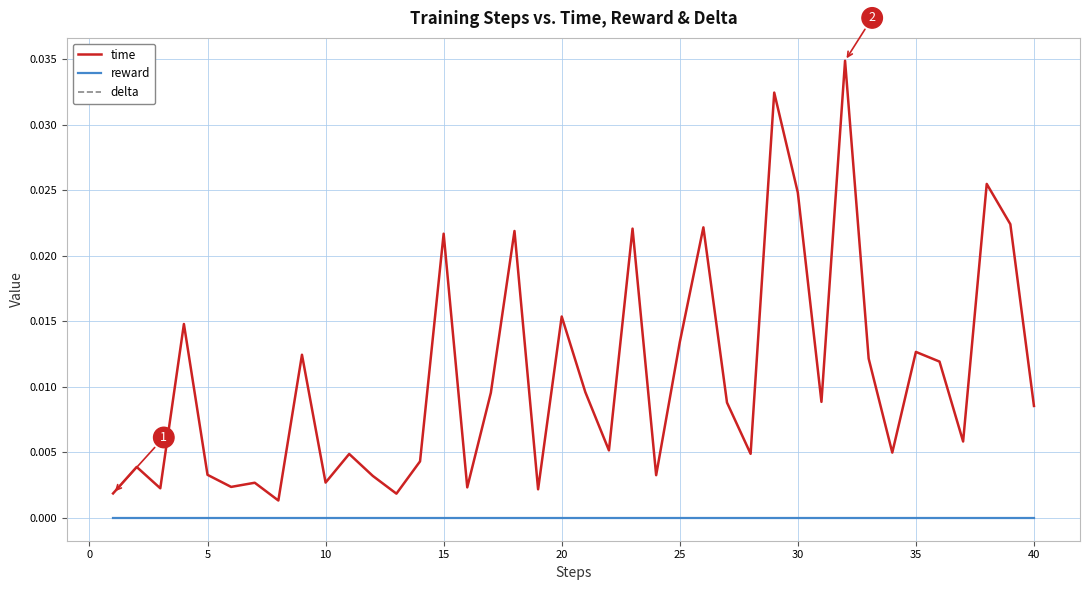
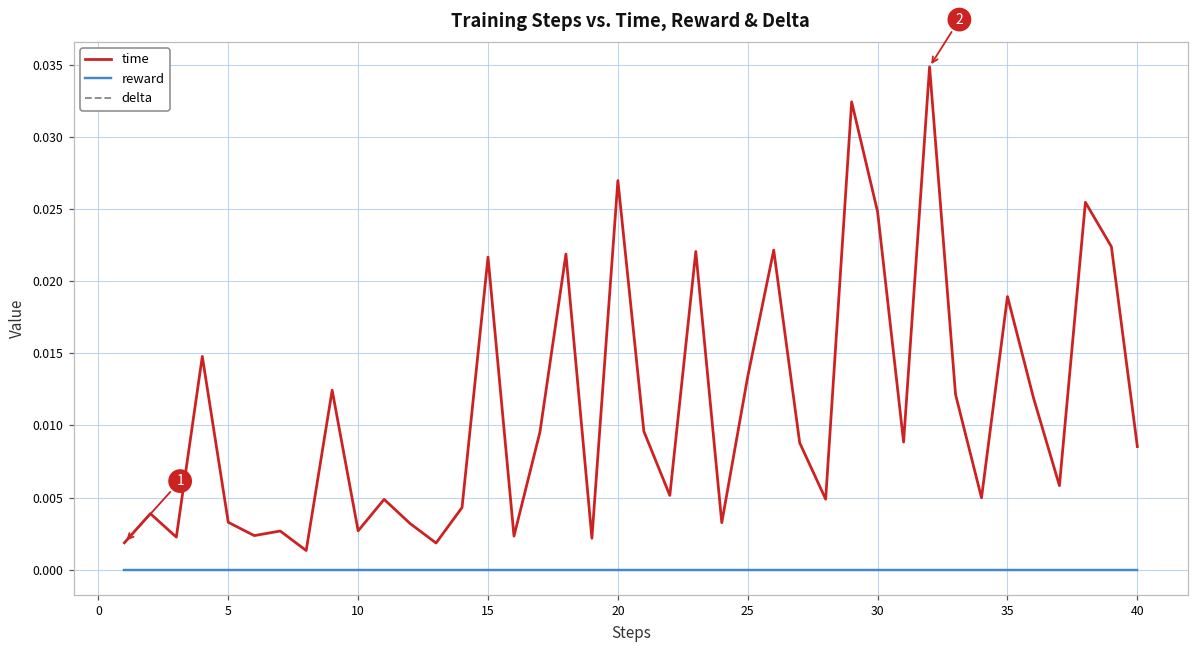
time, 20: 0.0154 -> 0.0270
time, 35: 0.0127 -> 0.0189
